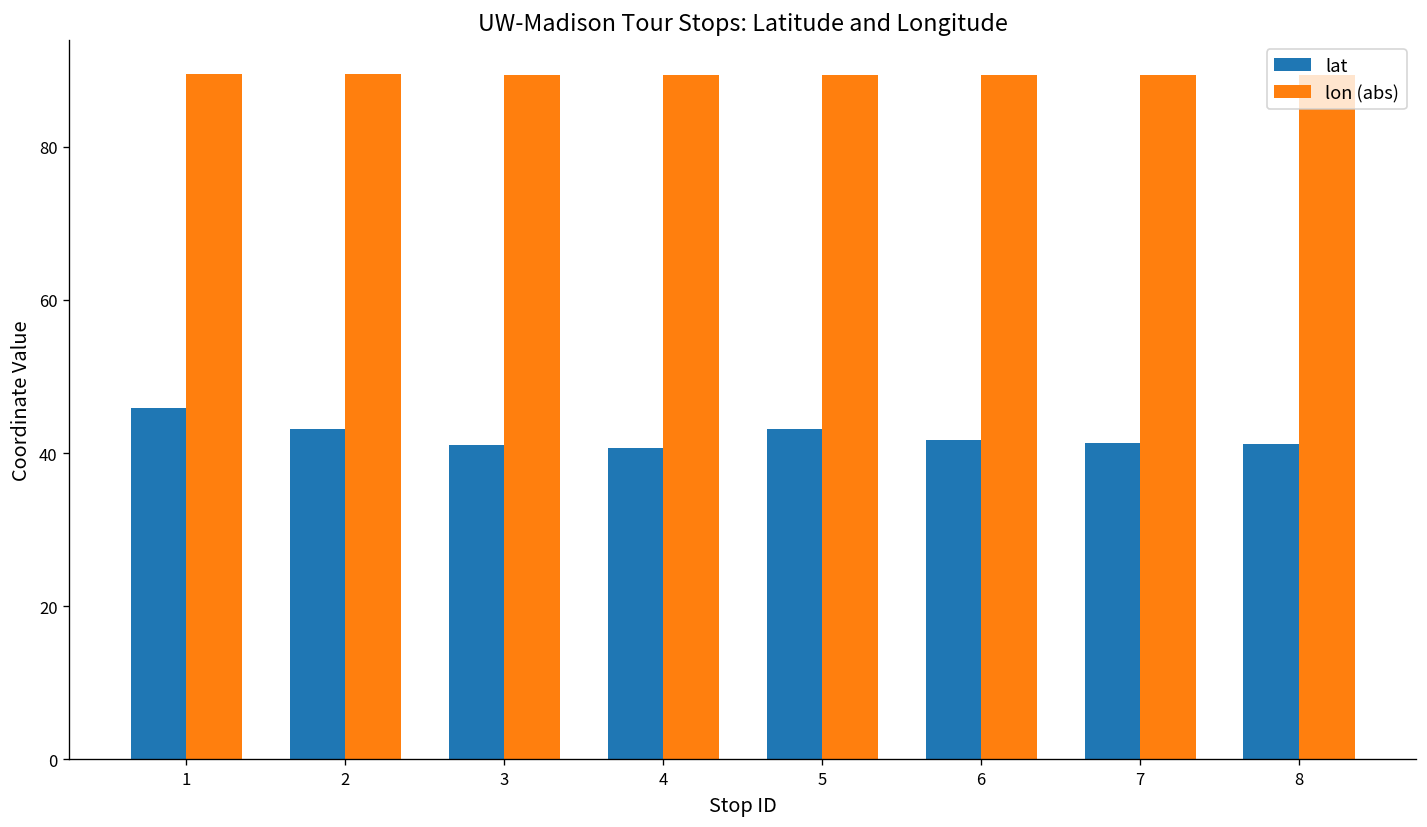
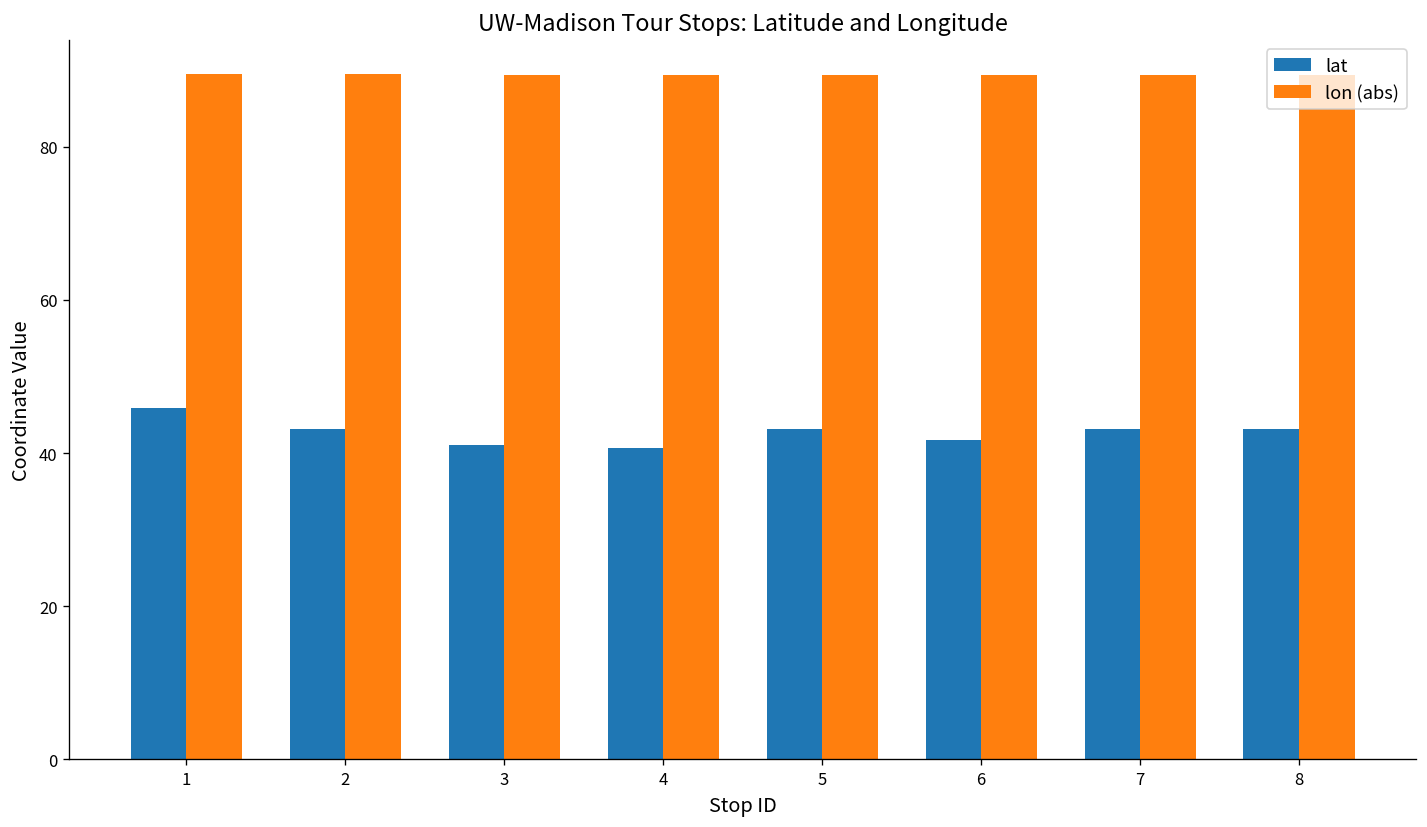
lat, 7: 41 -> 43
lat, 8: 41 -> 43
